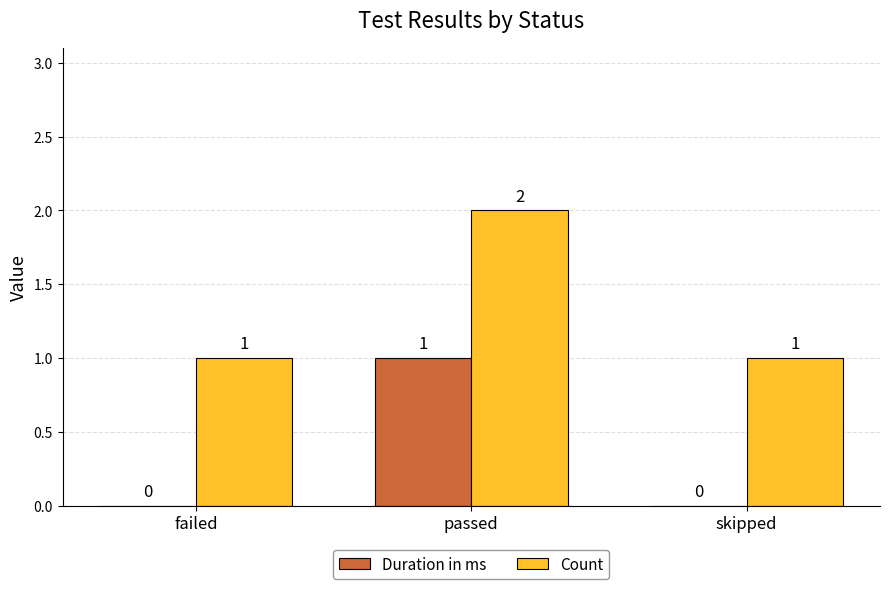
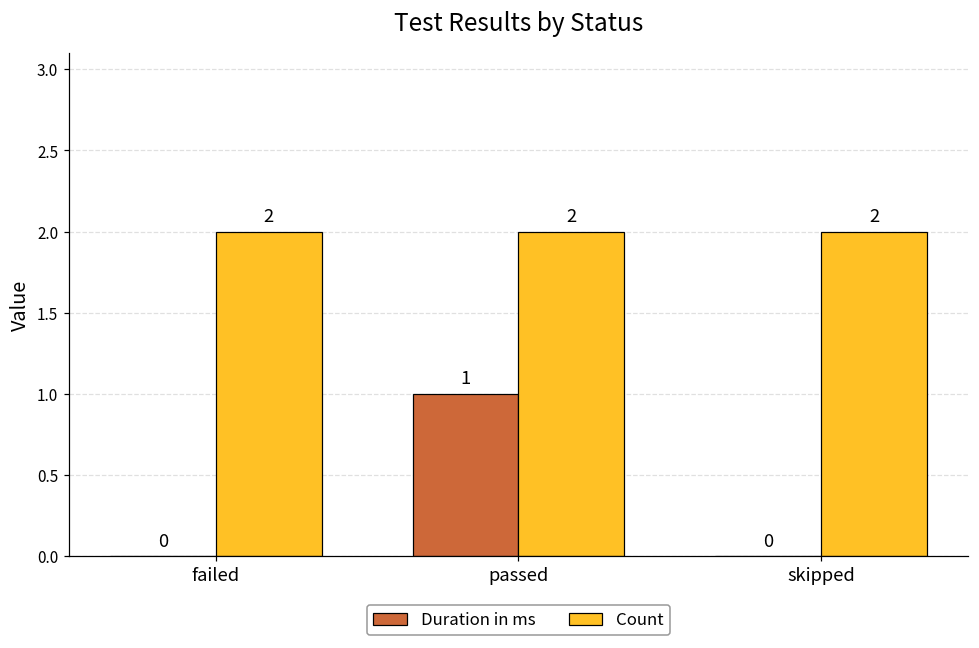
Count, failed: 1 -> 2
Count, skipped: 1 -> 2
